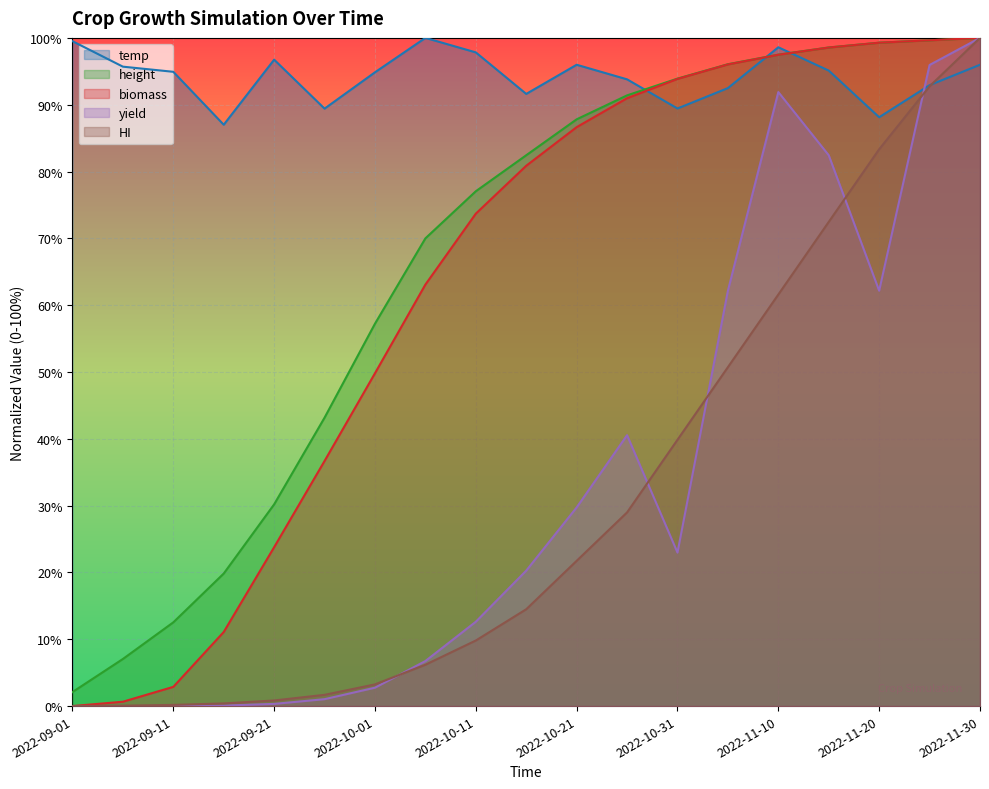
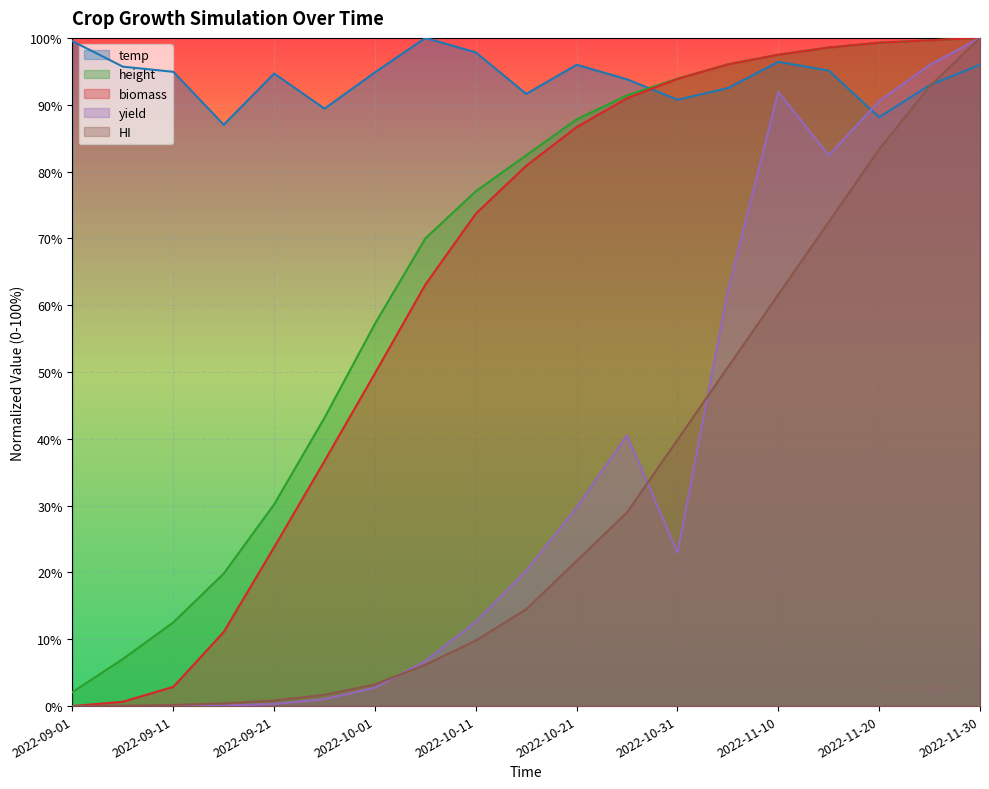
temp, 2022-09-21: 97% -> 95%
temp, 2022-10-31: 89% -> 91%
temp, 2022-11-10: 99% -> 96%
yield, 2022-11-20: 62% -> 91%
